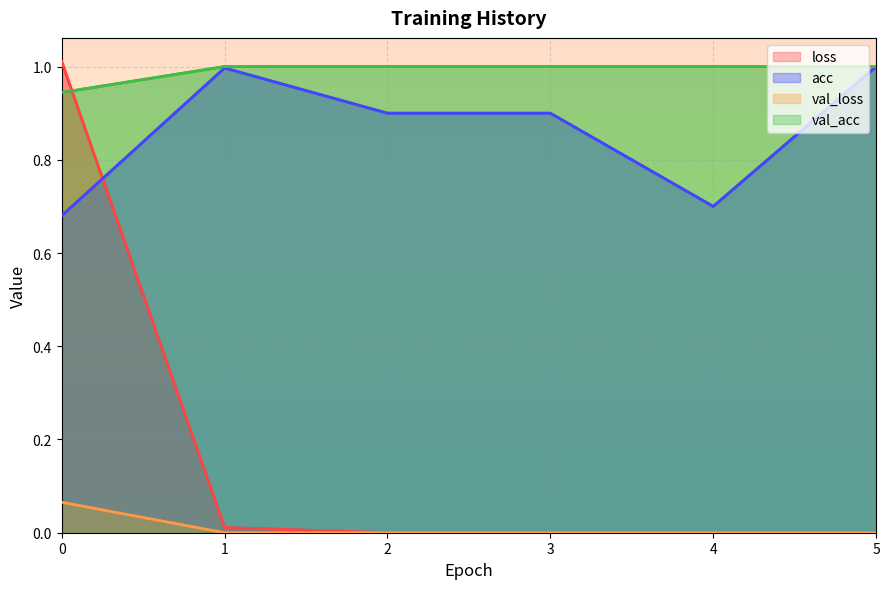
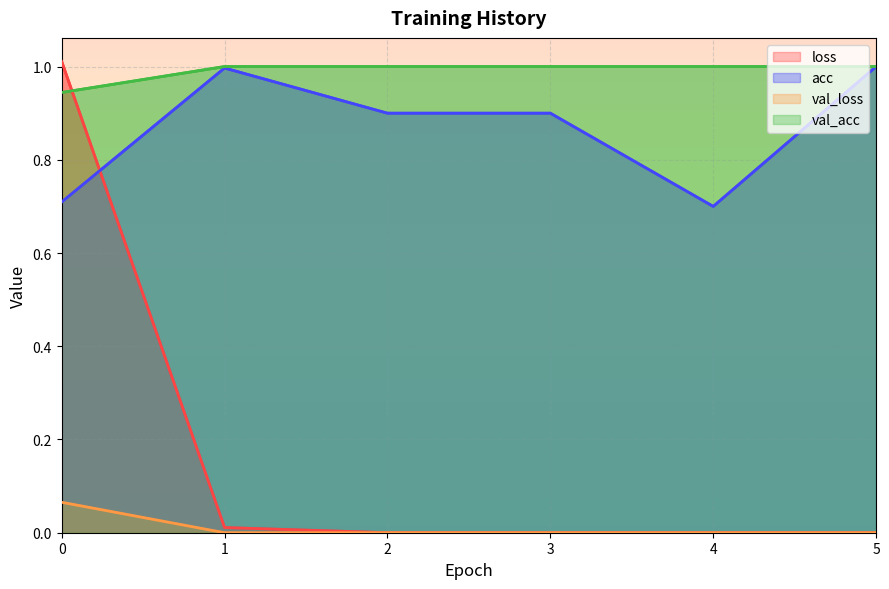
acc, 0: 0.68 -> 0.71
